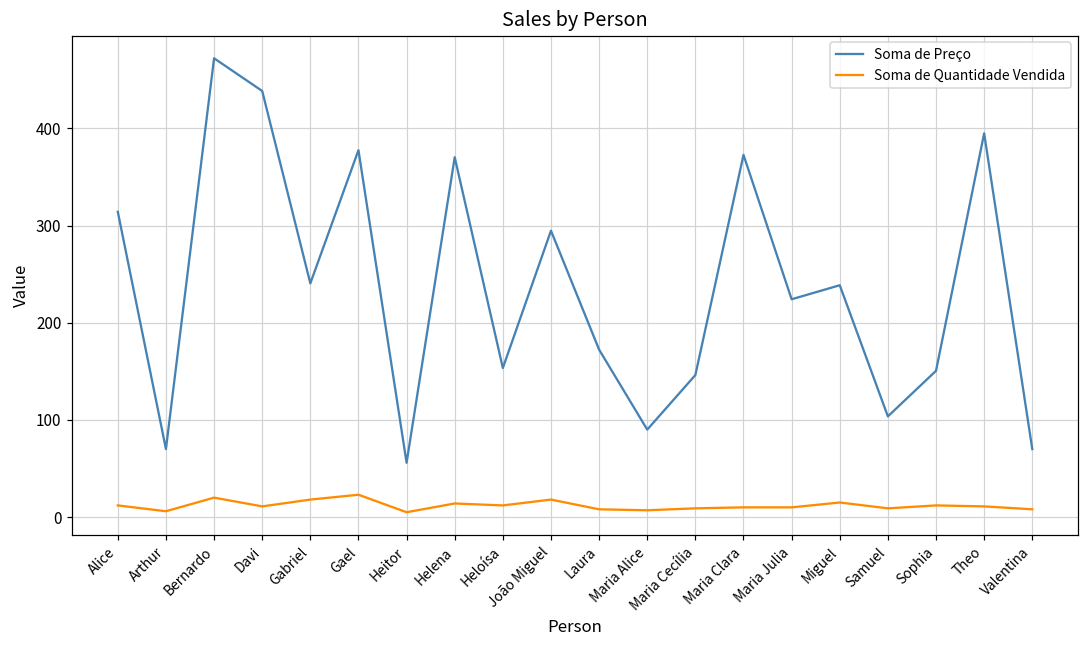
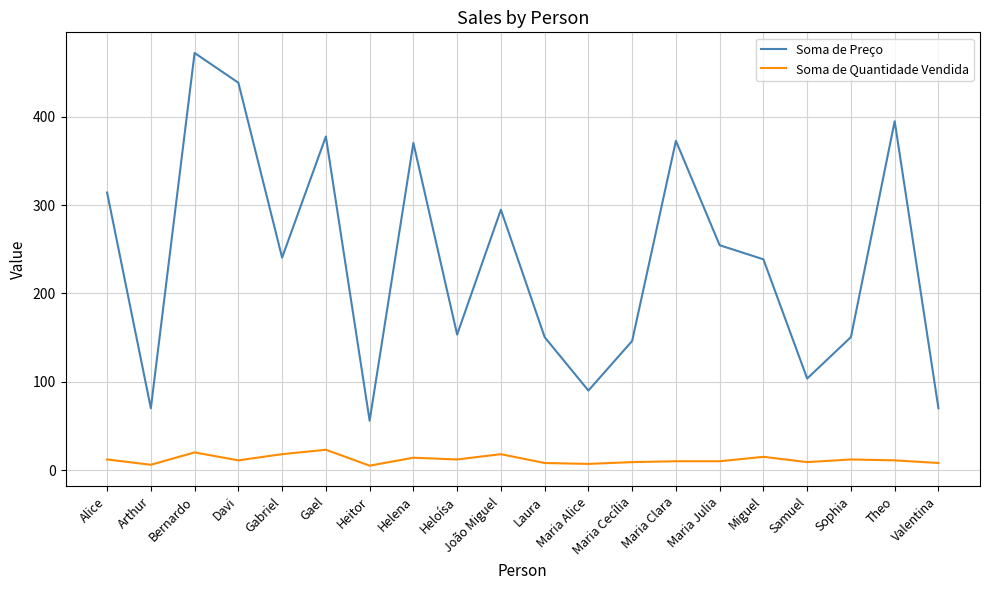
Soma de Preço, Laura: 170 -> 150
Soma de Preço, Maria Julia: 220 -> 250
